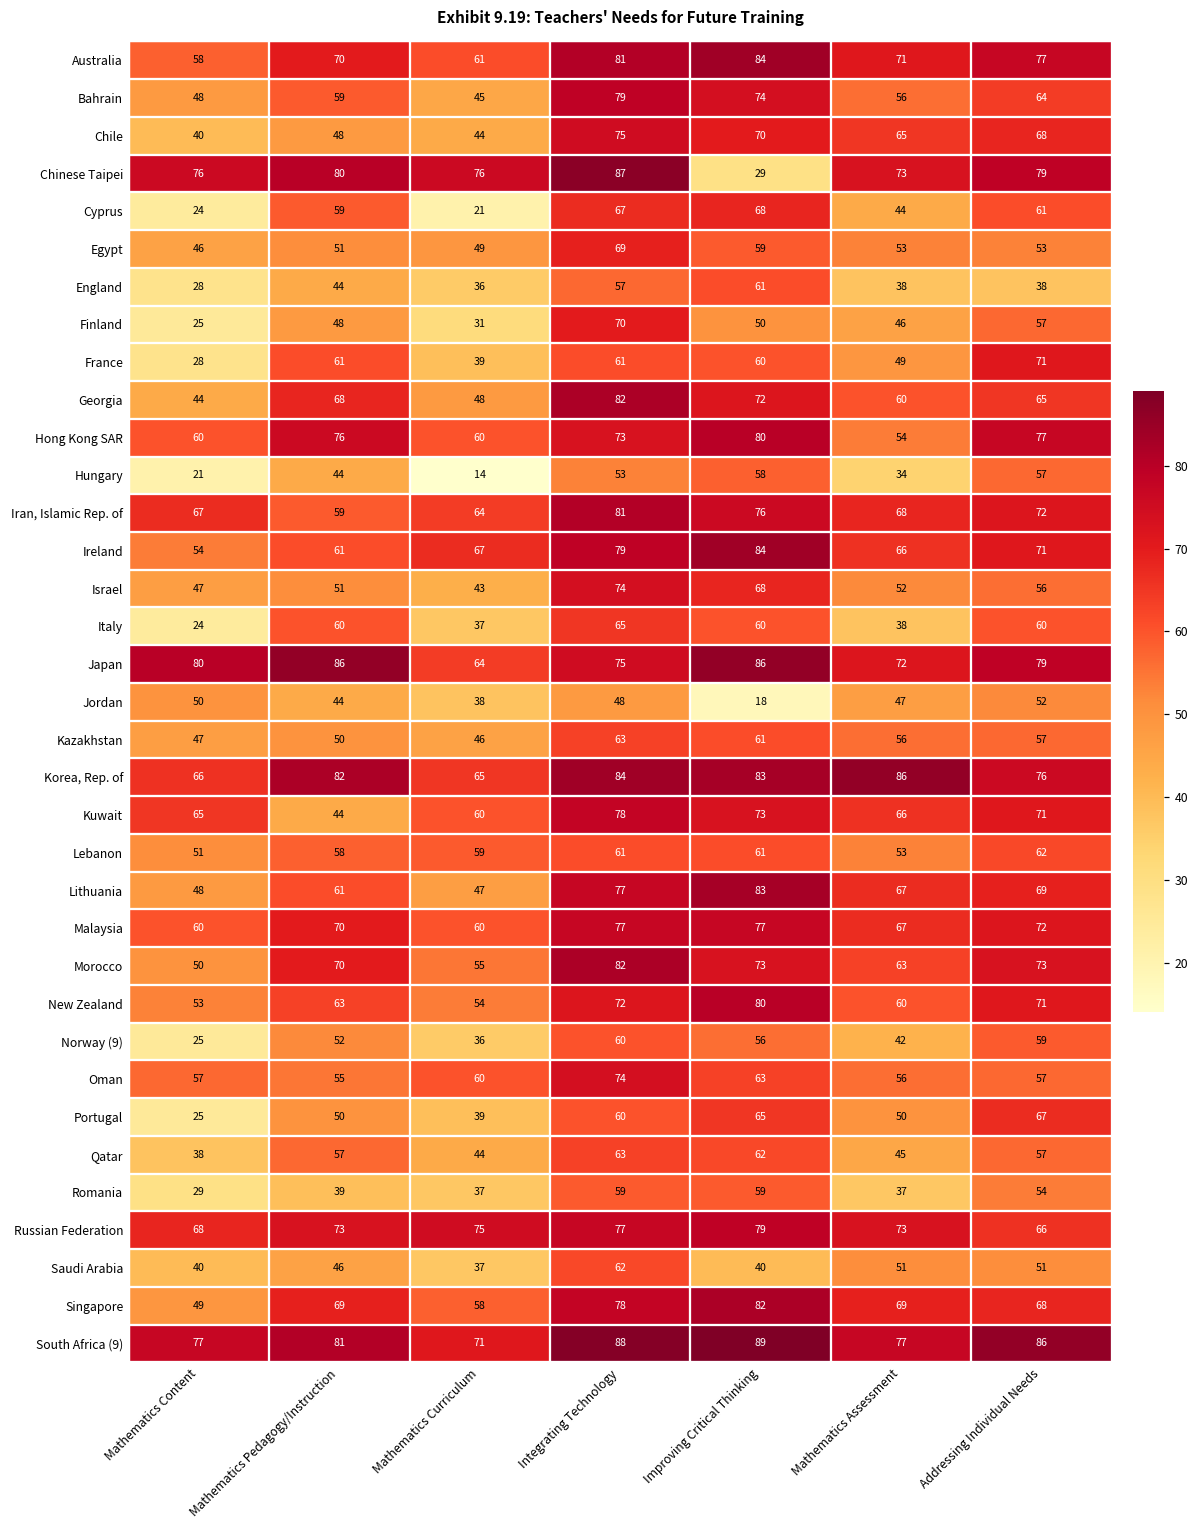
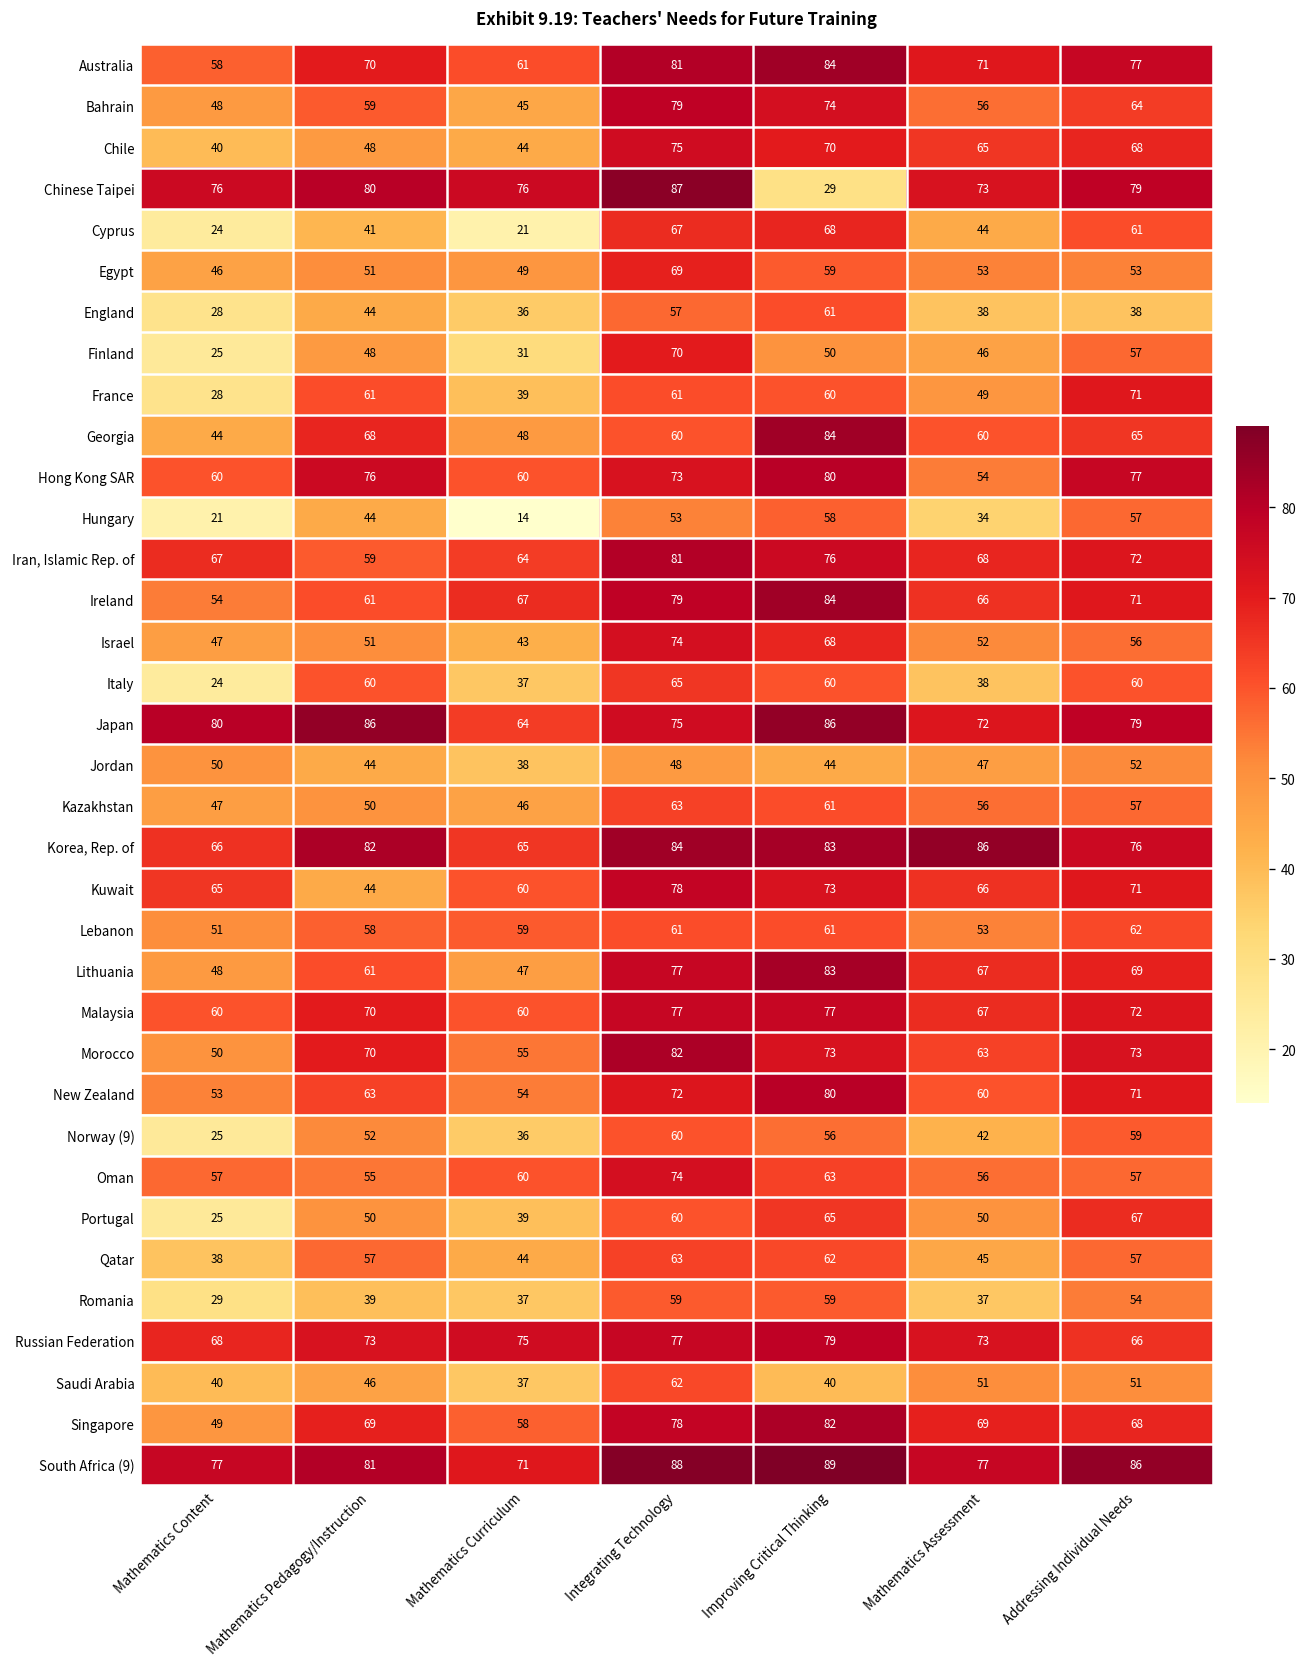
Cyprus, Mathematics Pedagogy/Instruction: 59 -> 41
Georgia, Integrating Technology: 82 -> 60
Georgia, Improving Critical Thinking: 72 -> 84
Jordan, Improving Critical Thinking: 18 -> 44
